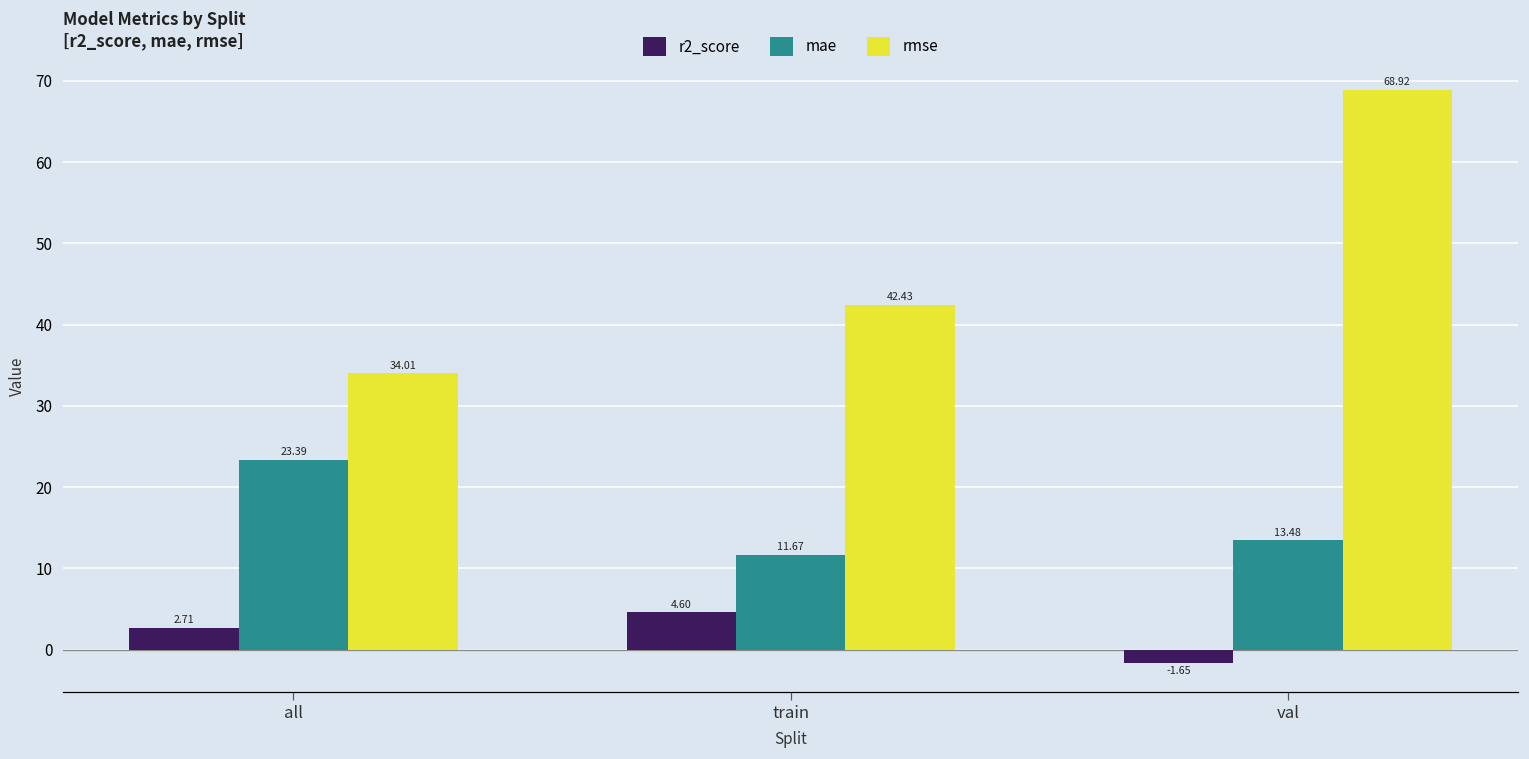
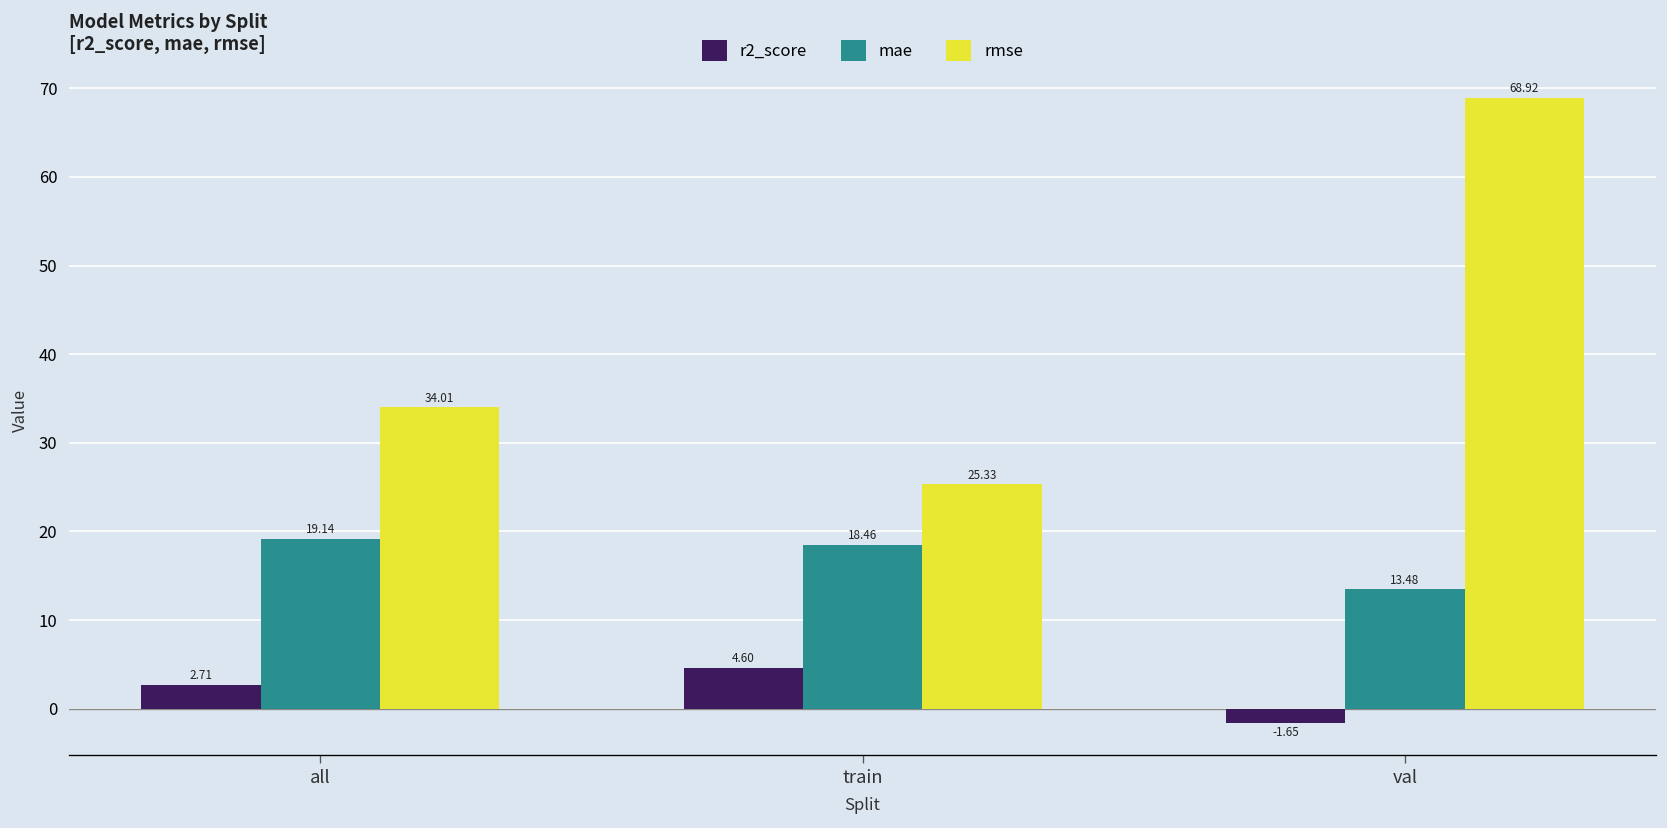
mae, all: 23.39 -> 19.14
mae, train: 11.67 -> 18.46
rmse, train: 42.43 -> 25.33
